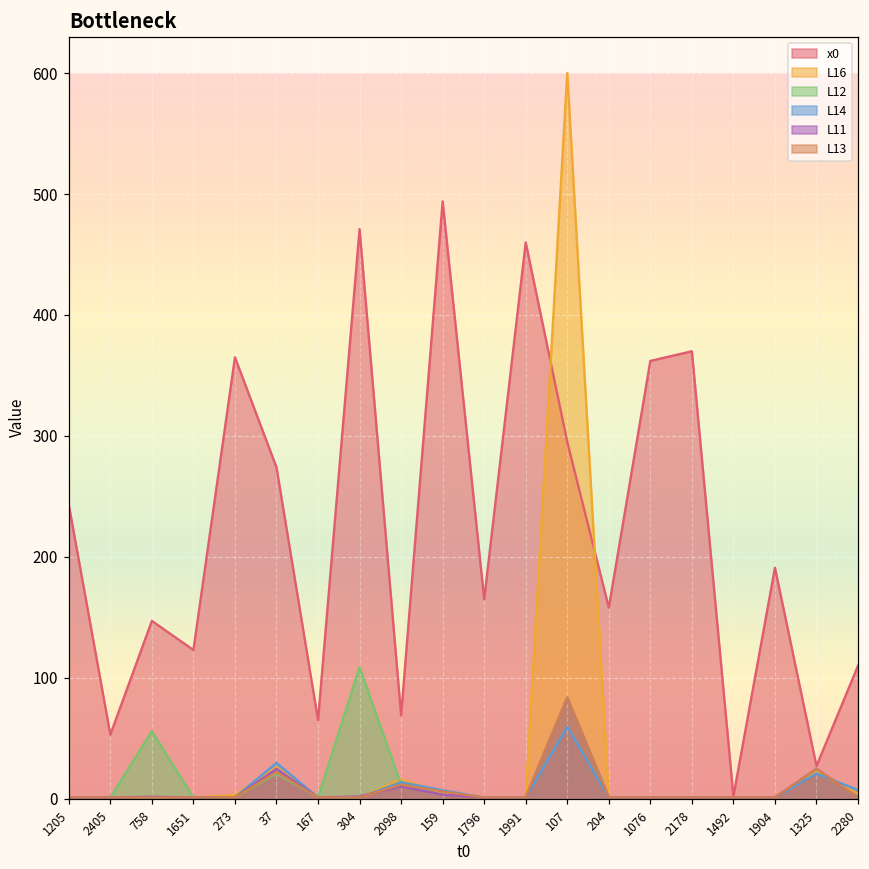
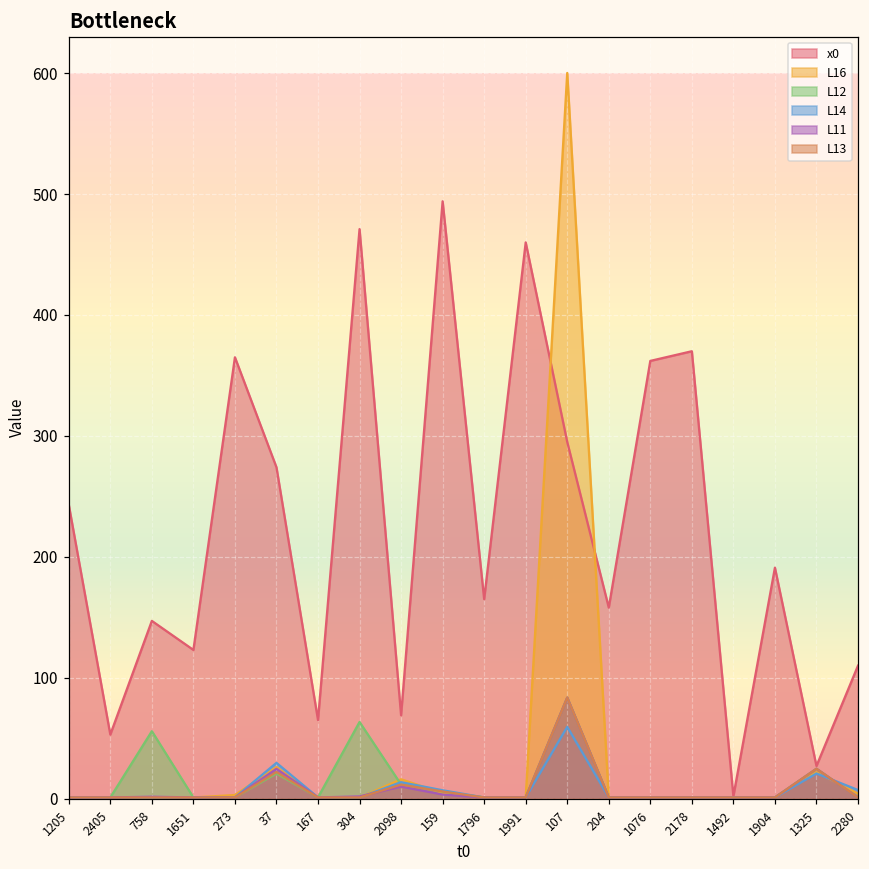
L12, 304: 109 -> 63
